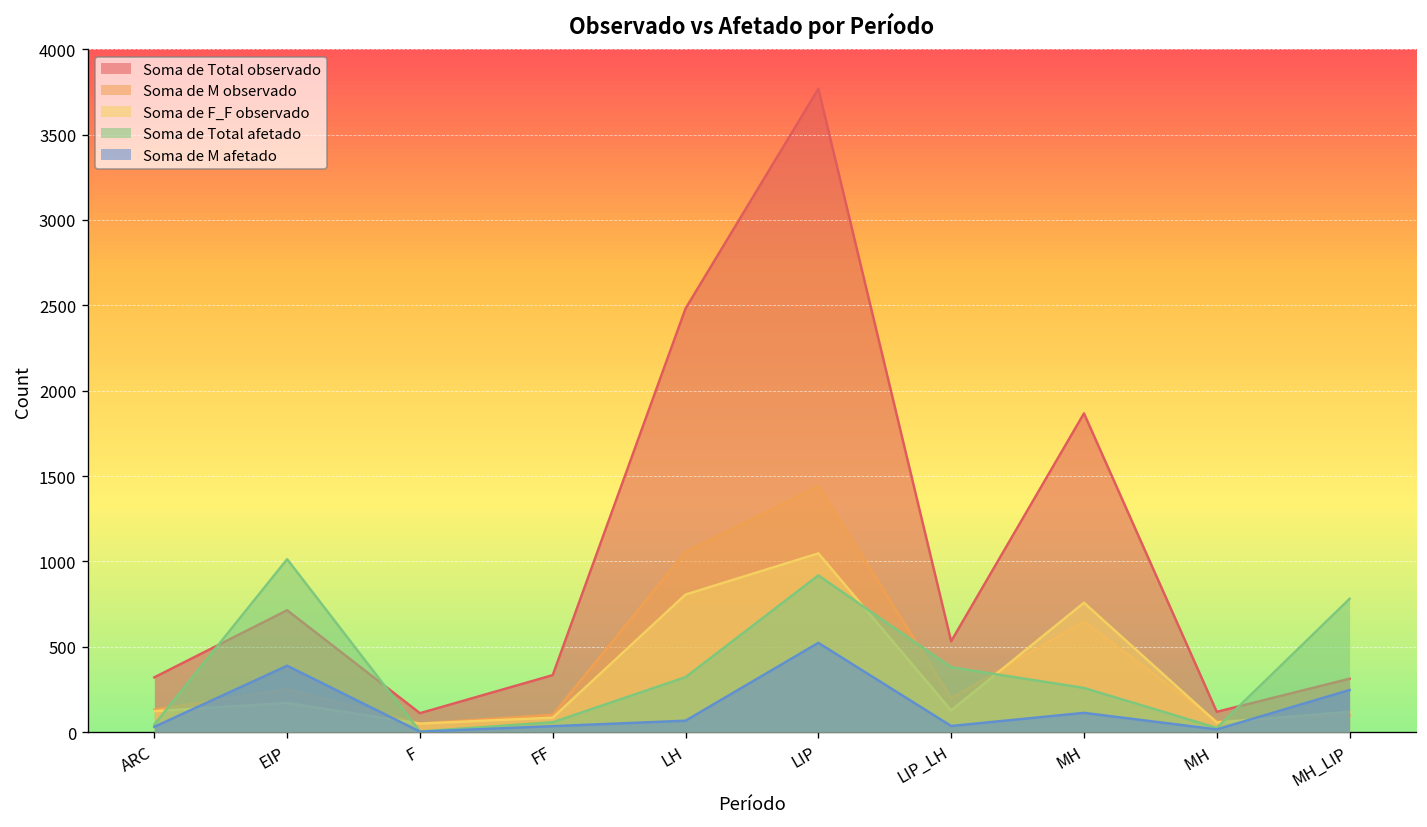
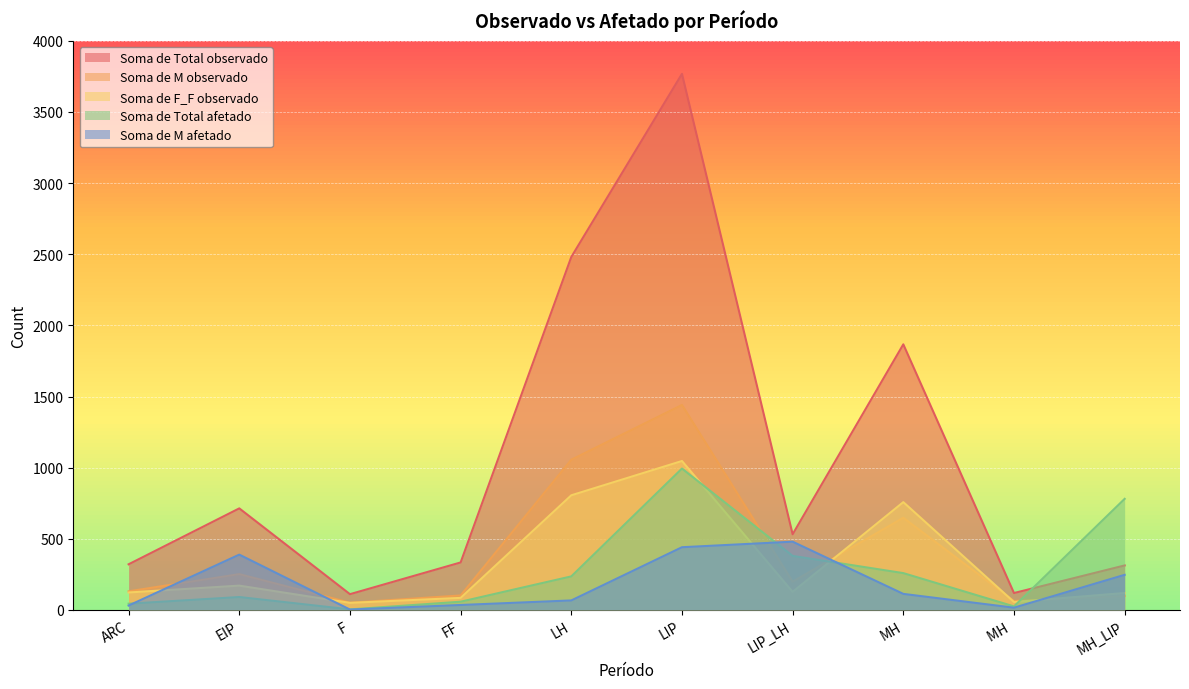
Soma de Total afetado, EIP: 1010 -> 90
Soma de Total afetado, LH: 320 -> 240
Soma de Total afetado, LIP: 920 -> 990
Soma de M afetado, LIP: 520 -> 440
Soma de M afetado, LIP_LH: 40 -> 480
